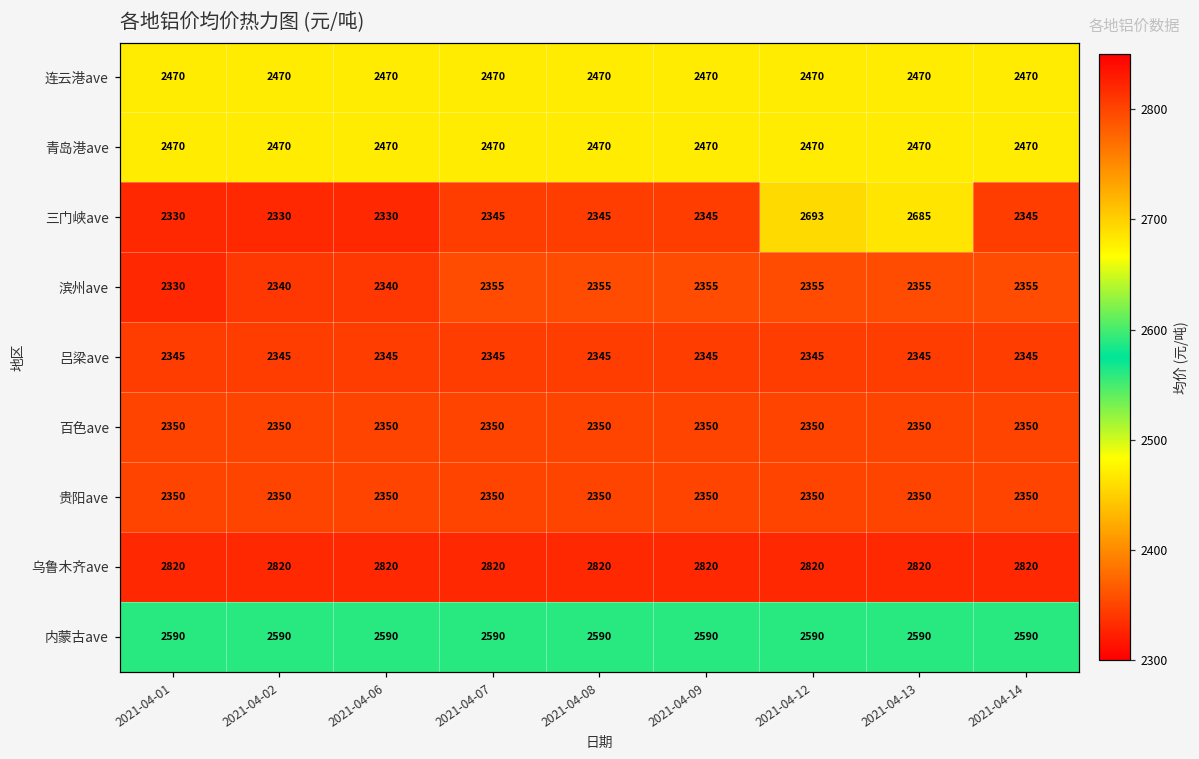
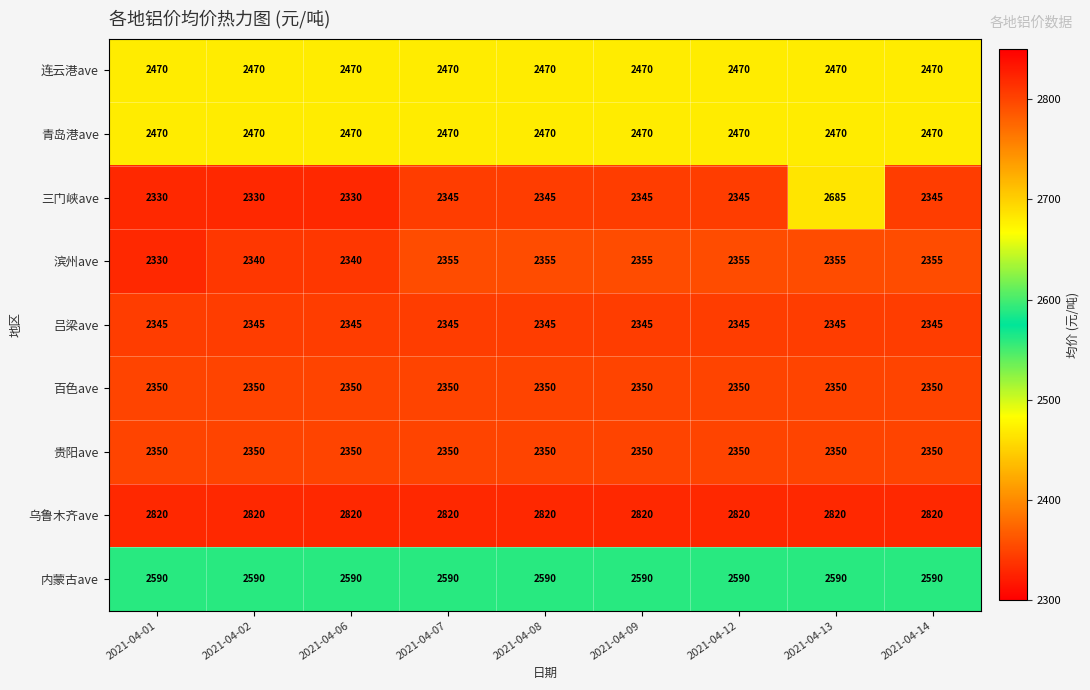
三门峡ave, 2021-04-12: 2693 -> 2345
